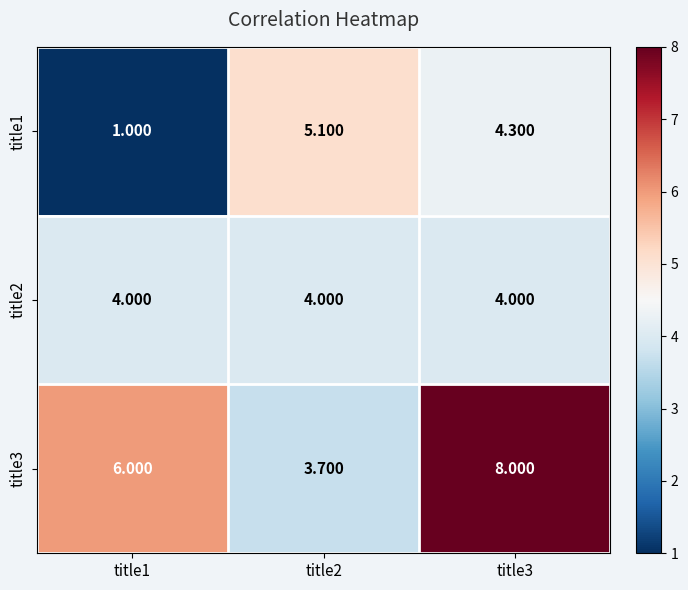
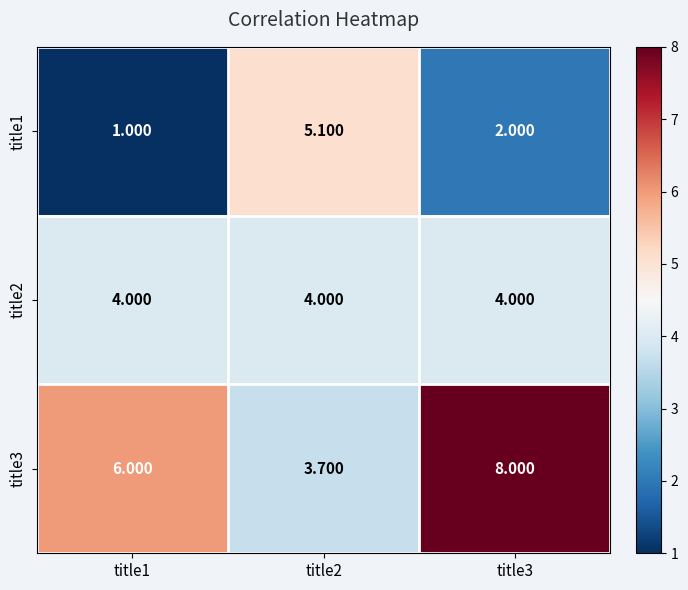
title1, title3: 4.300 -> 2.000
